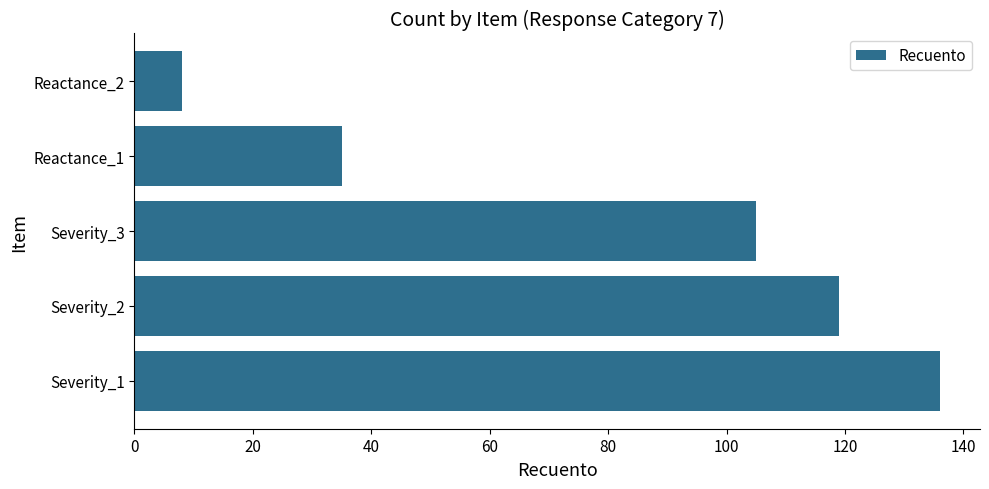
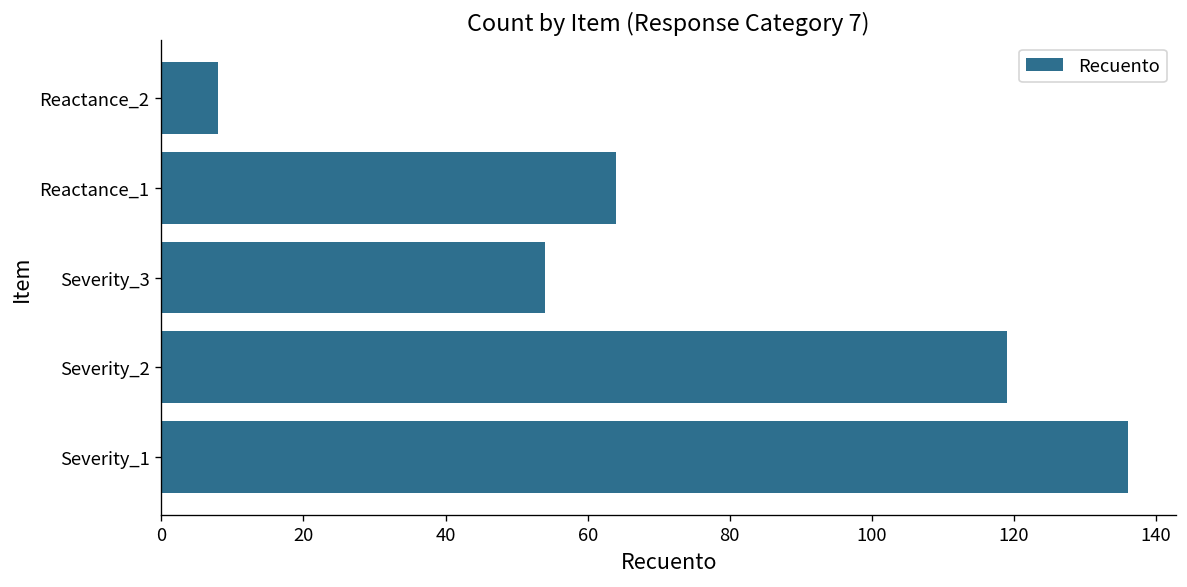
Reactance_1: 35 -> 64
Severity_3: 105 -> 54
